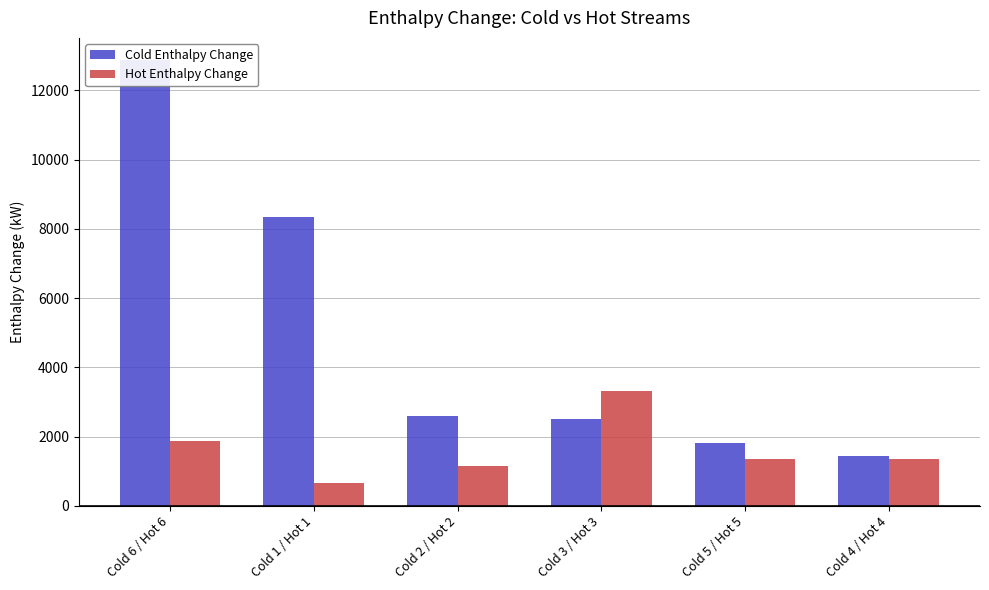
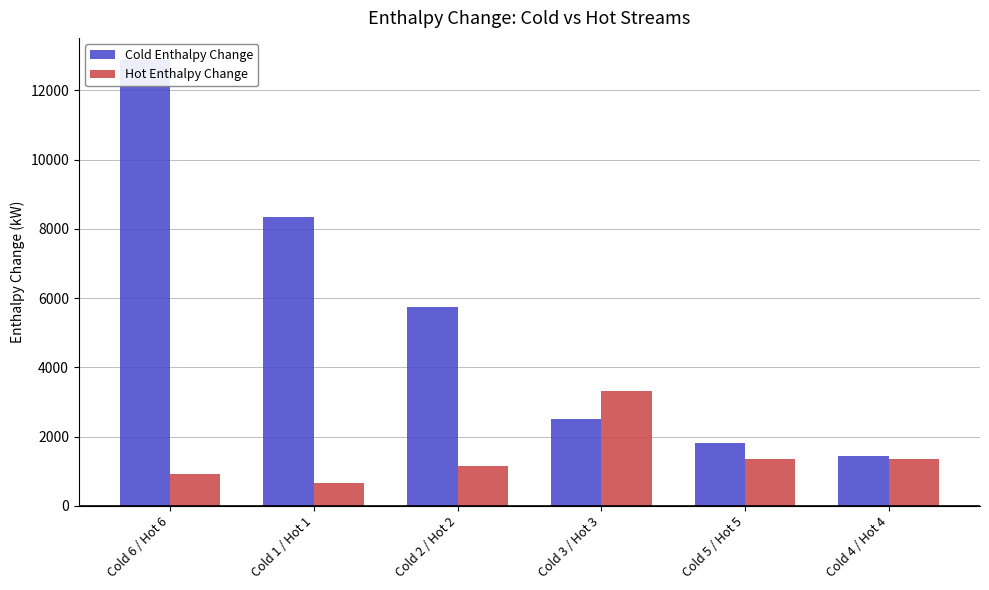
Hot Enthalpy Change, Cold 6 / Hot 6: 1900 -> 900
Cold Enthalpy Change, Cold 2 / Hot 2: 2600 -> 5700
